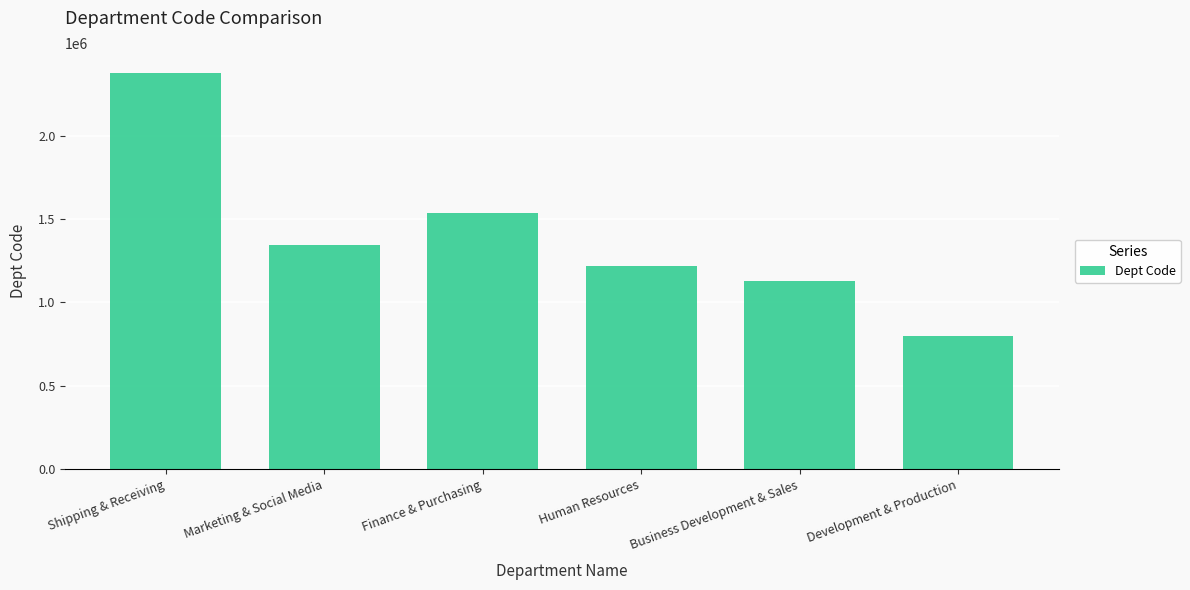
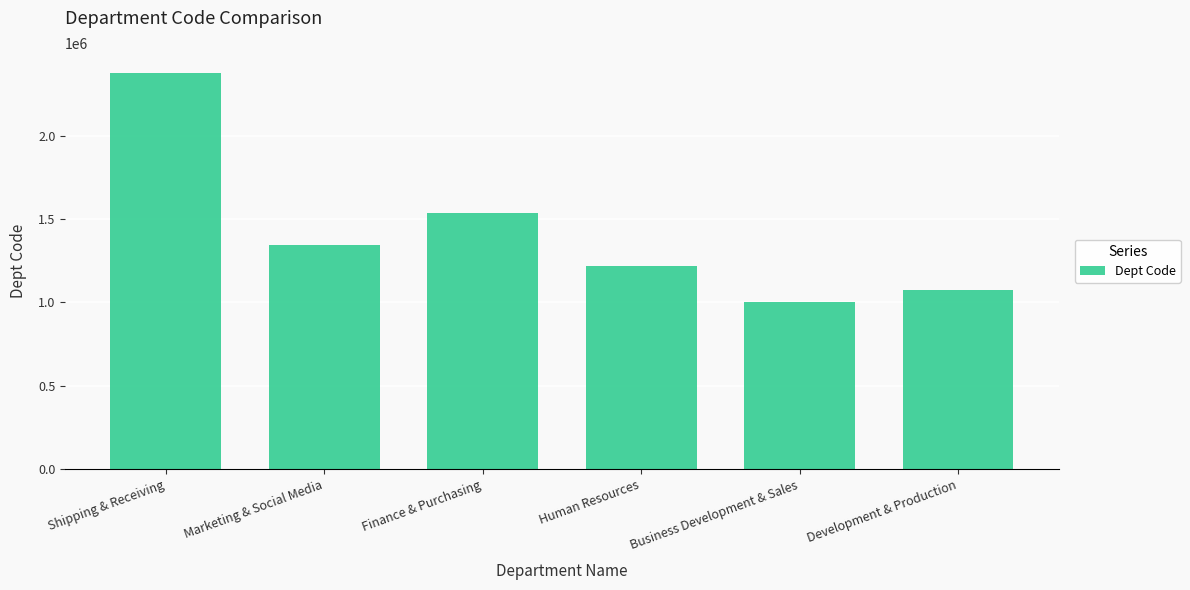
Business Development & Sales: 1130000 -> 1010000
Development & Production: 800000 -> 1070000
